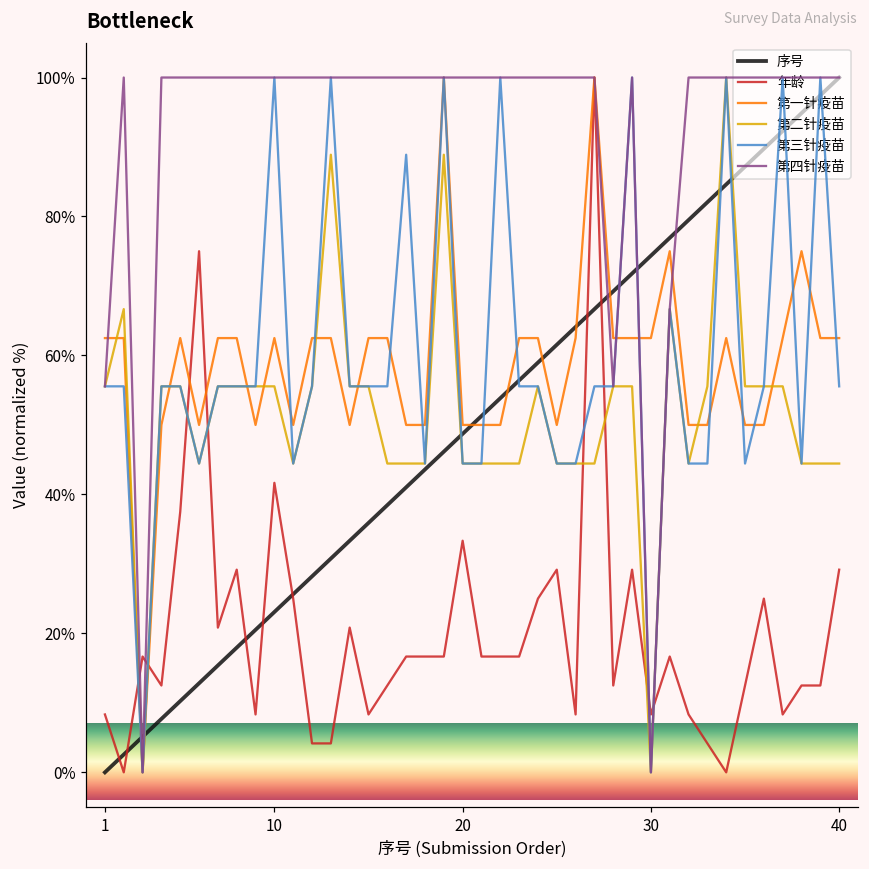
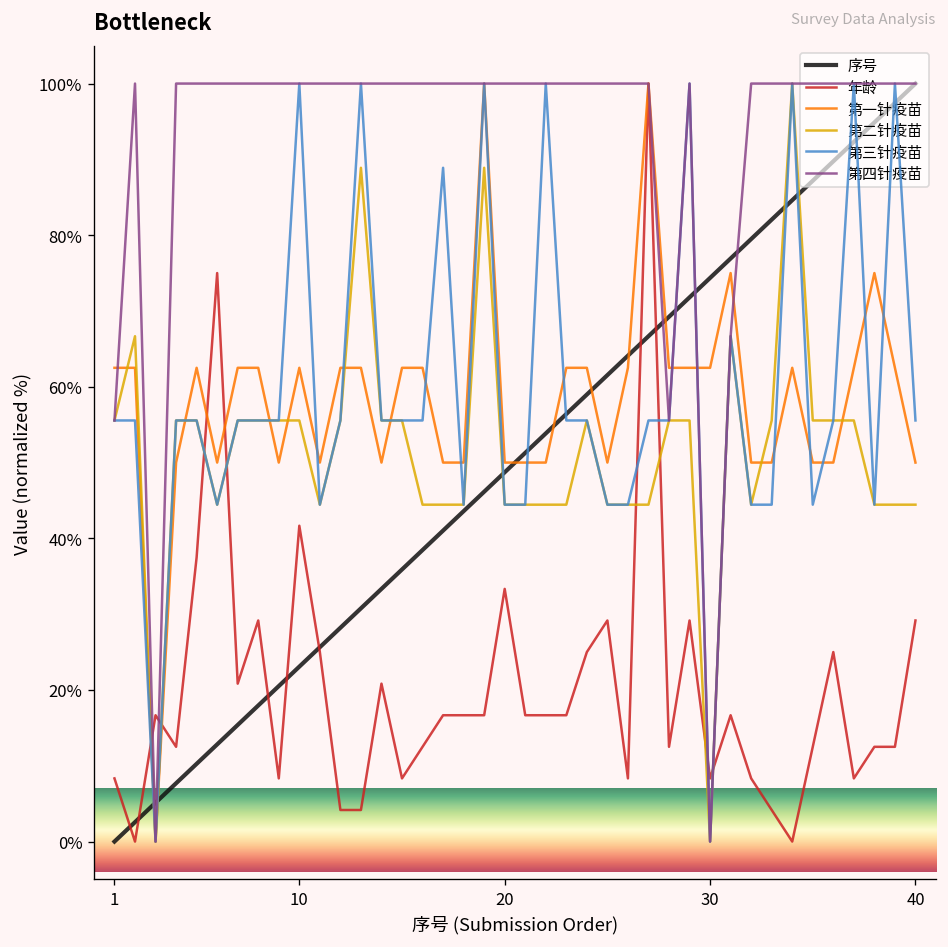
第一针疫苗, 40: 63% -> 50%
